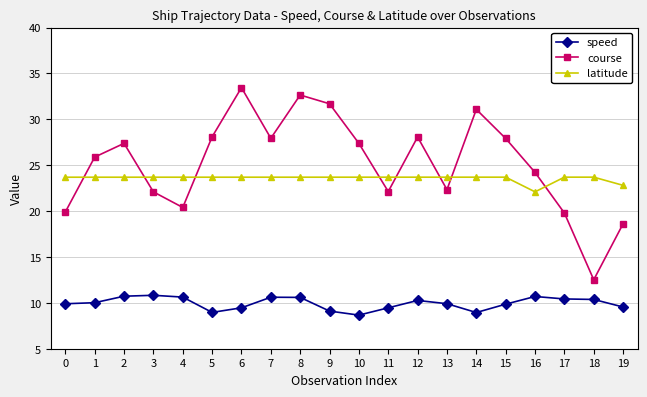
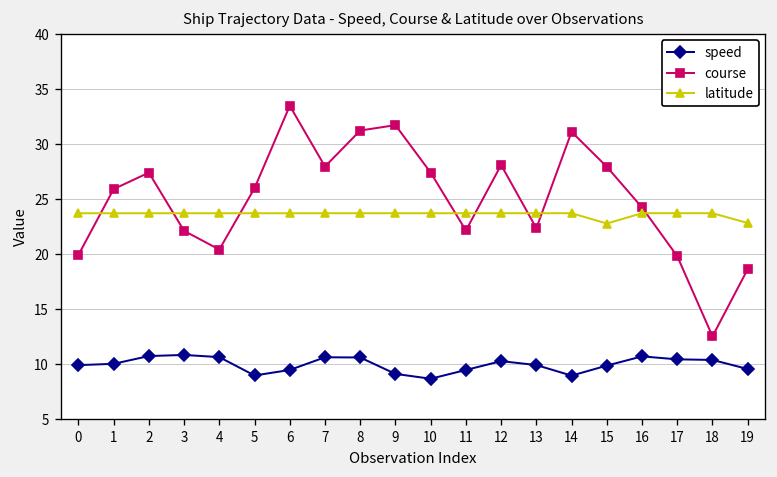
course, 5: 28 -> 26
course, 8: 33 -> 31
latitude, 15: 24 -> 23
latitude, 16: 22 -> 24
